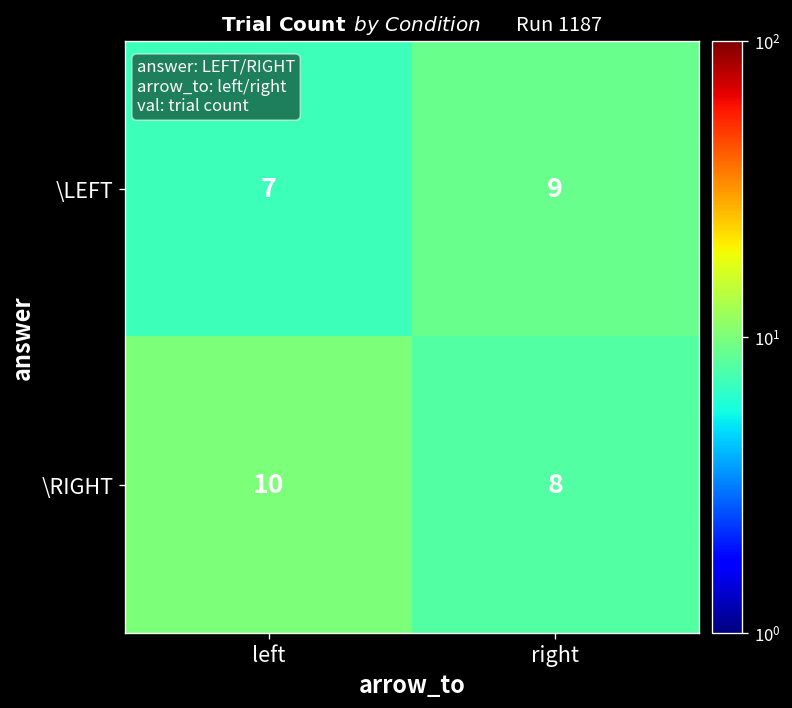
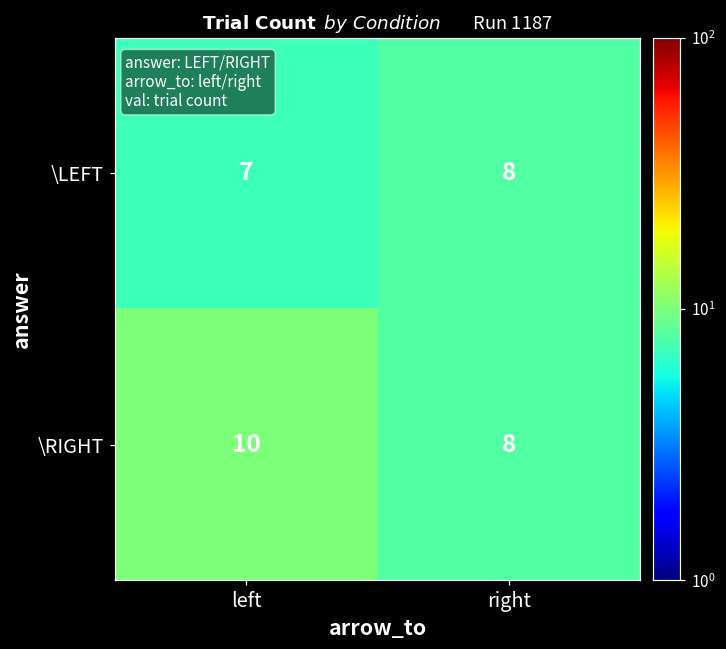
\LEFT, right: 9 -> 8
